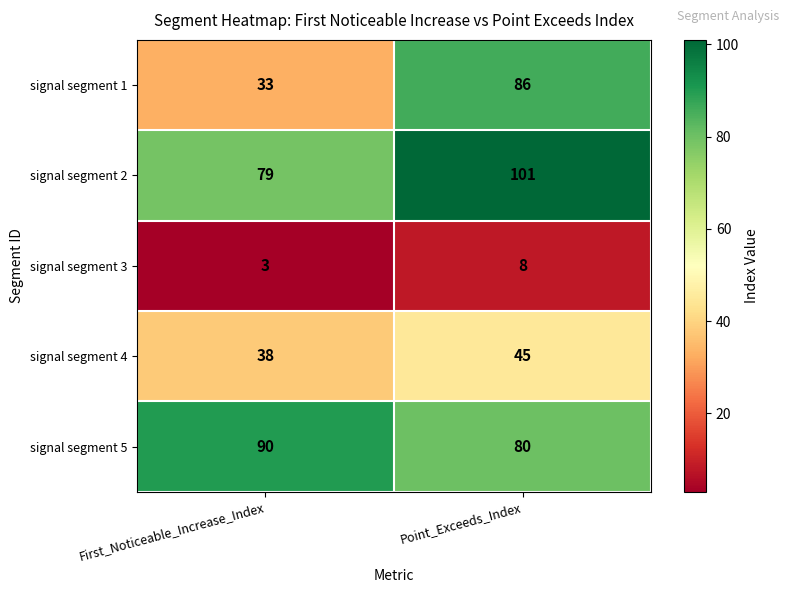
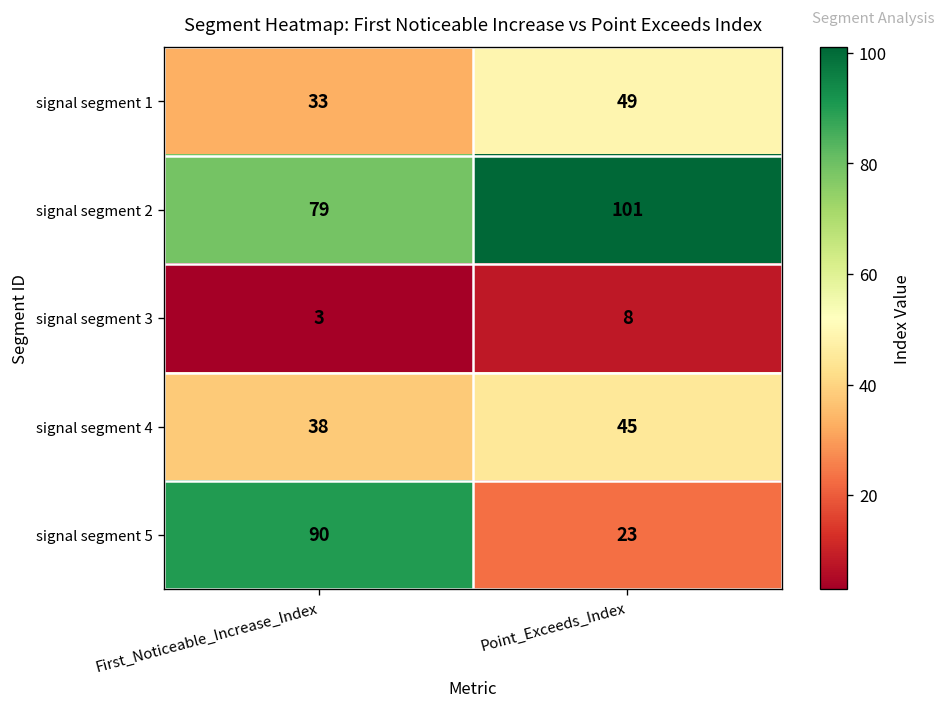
signal segment 1, Point_Exceeds_Index: 86 -> 49
signal segment 5, Point_Exceeds_Index: 80 -> 23
